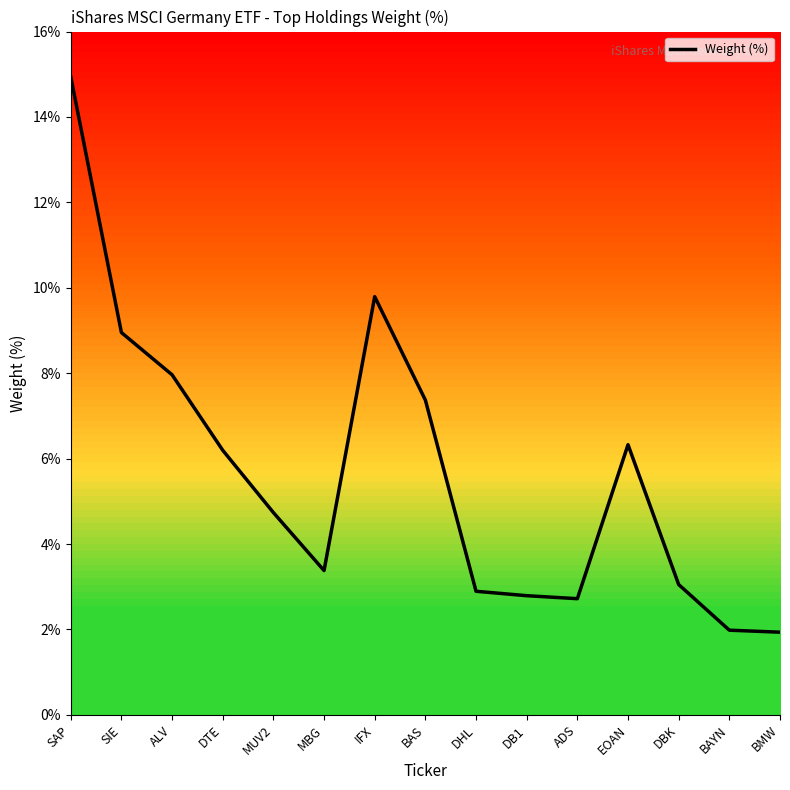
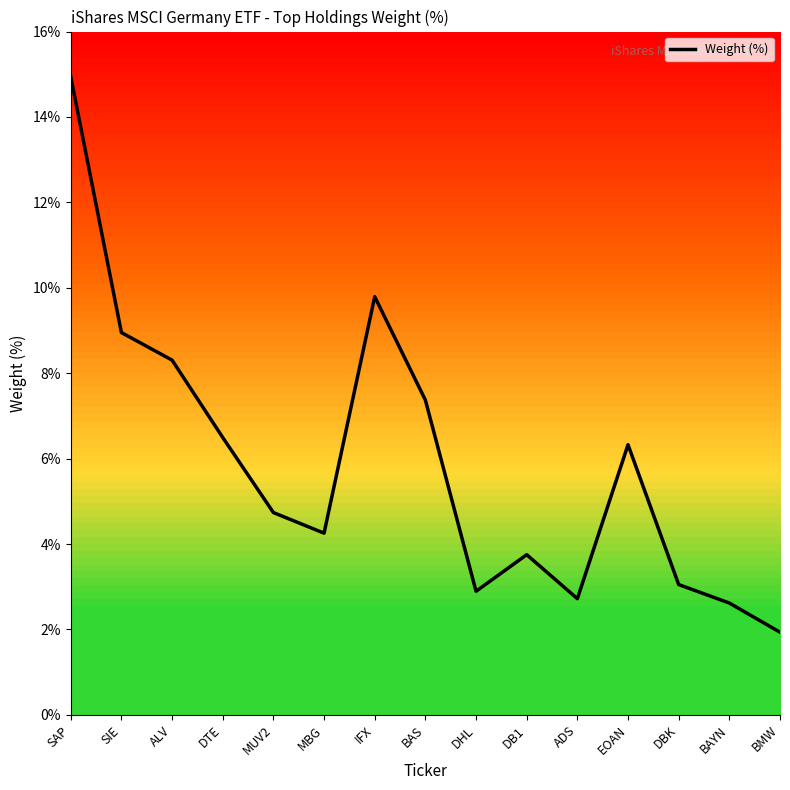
ALV: 8.0% -> 8.3%
DTE: 6.2% -> 6.5%
MBG: 3.4% -> 4.3%
DB1: 2.8% -> 3.8%
BAYN: 2.0% -> 2.6%
